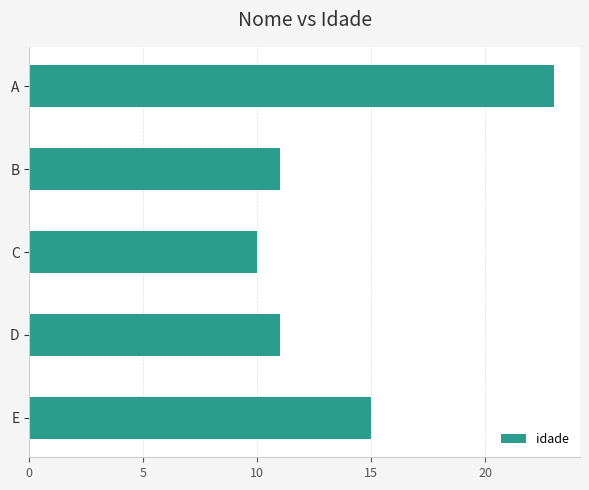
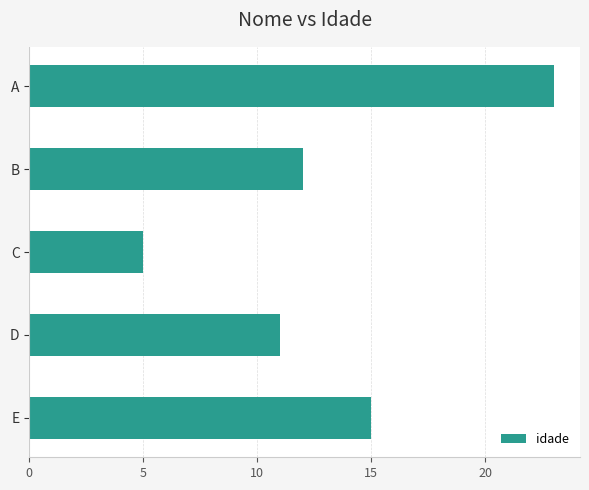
B: 11 -> 12
C: 10 -> 5
